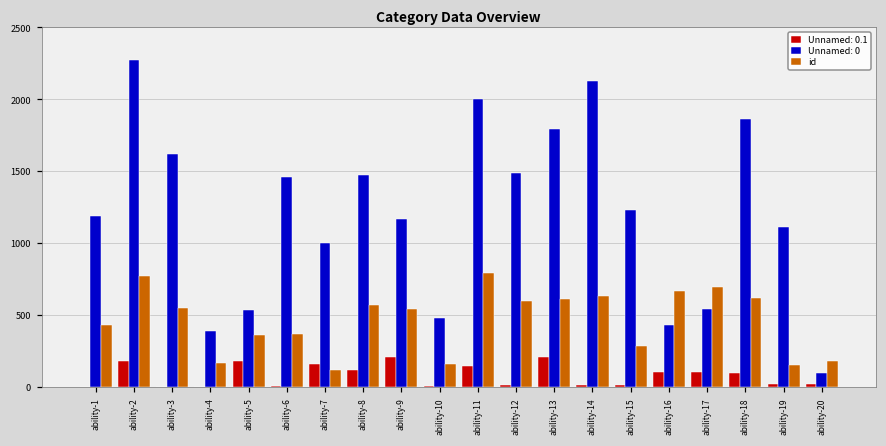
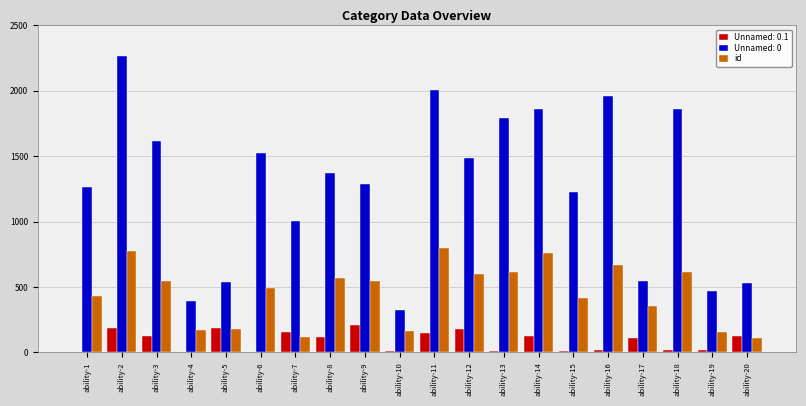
Unnamed: 0, ability-1: 1190 -> 1270
Unnamed: 0.1, ability-3: 0 -> 120
id, ability-5: 360 -> 180
Unnamed: 0, ability-6: 1460 -> 1520
id, ability-6: 370 -> 490
Unnamed: 0, ability-8: 1480 -> 1370
Unnamed: 0, ability-9: 1170 -> 1280
Unnamed: 0, ability-10: 480 -> 320
Unnamed: 0.1, ability-12: 10 -> 180
Unnamed: 0.1, ability-13: 210 -> 10
Unnamed: 0.1, ability-14: 10 -> 130
Unnamed: 0, ability-14: 2130 -> 1860
id, ability-14: 630 -> 760
id, ability-15: 290 -> 420
Unnamed: 0.1, ability-16: 100 -> 20
Unnamed: 0, ability-16: 430 -> 1960
id, ability-17: 690 -> 350
Unnamed: 0.1, ability-18: 100 -> 20
Unnamed: 0, ability-19: 1110 -> 470
Unnamed: 0.1, ability-20: 20 -> 130
Unnamed: 0, ability-20: 100 -> 530
id, ability-20: 180 -> 110
